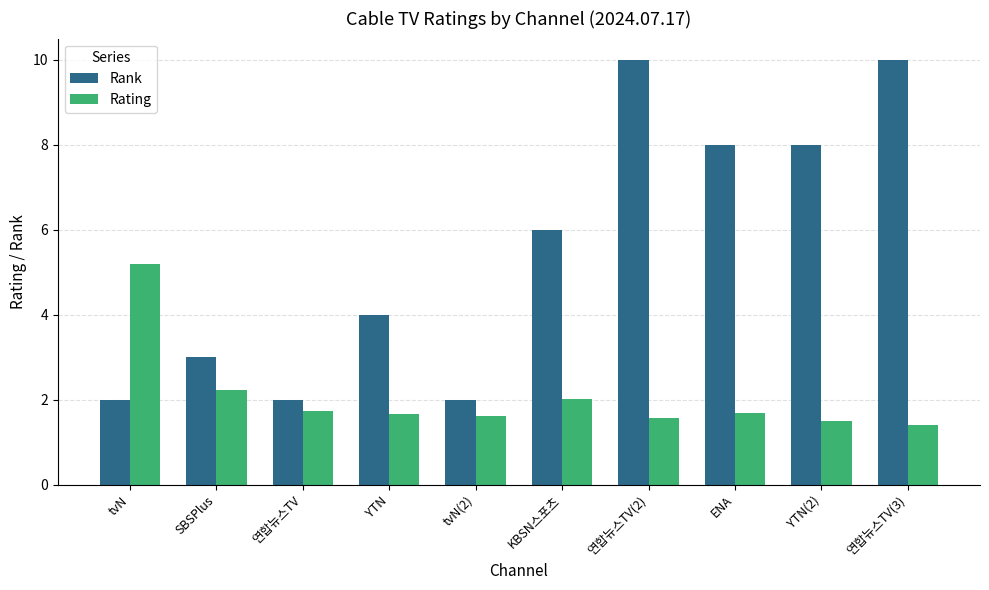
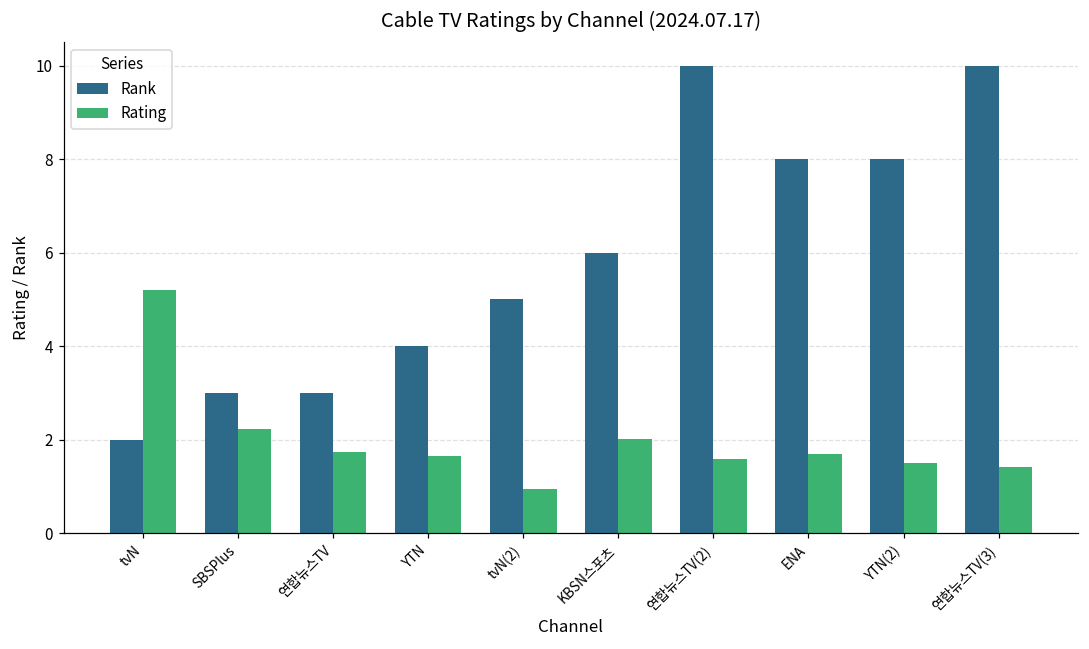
Rank, 연합뉴스TV: 2 -> 3
Rank, tvN(2): 2 -> 5
Rating, tvN(2): 1.6 -> 1.0
